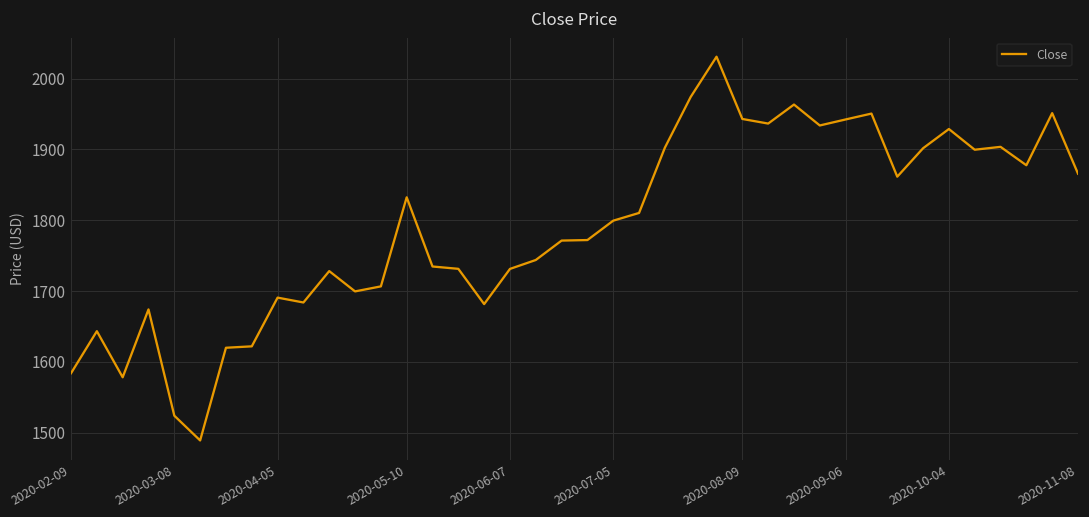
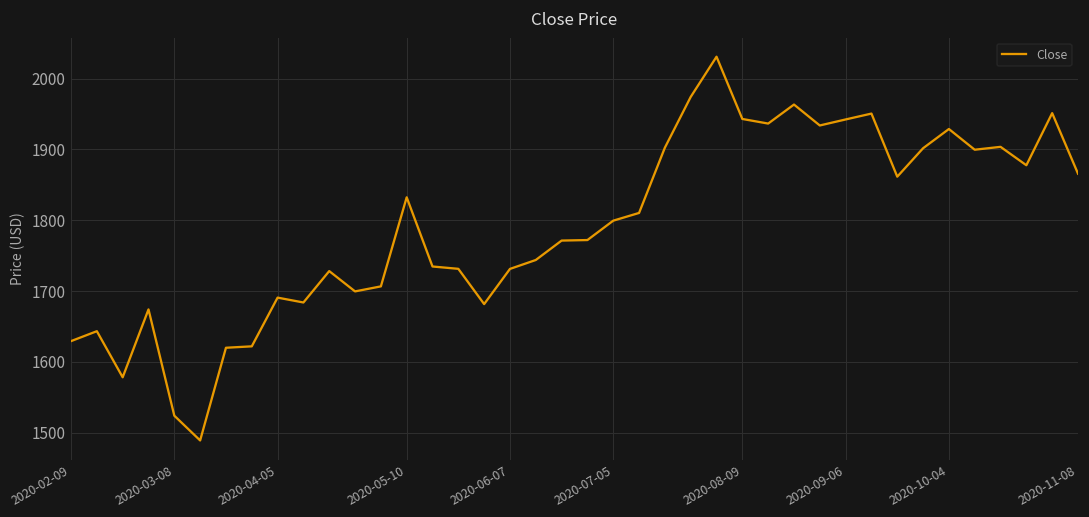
2020-02-09: 1580 -> 1630
